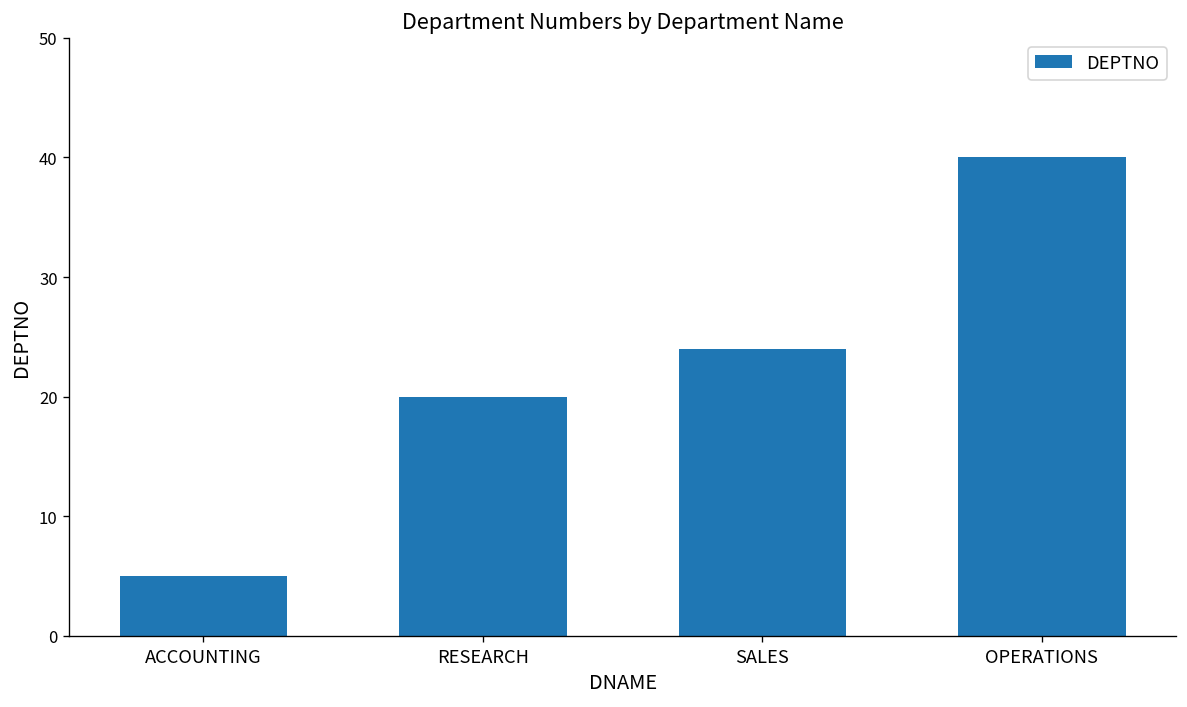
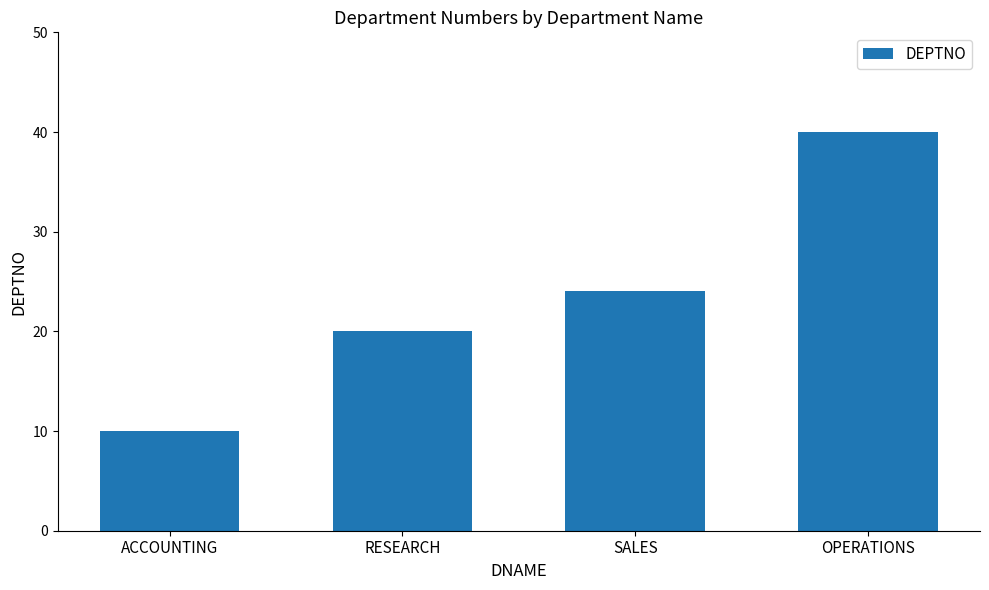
ACCOUNTING: 5 -> 10
